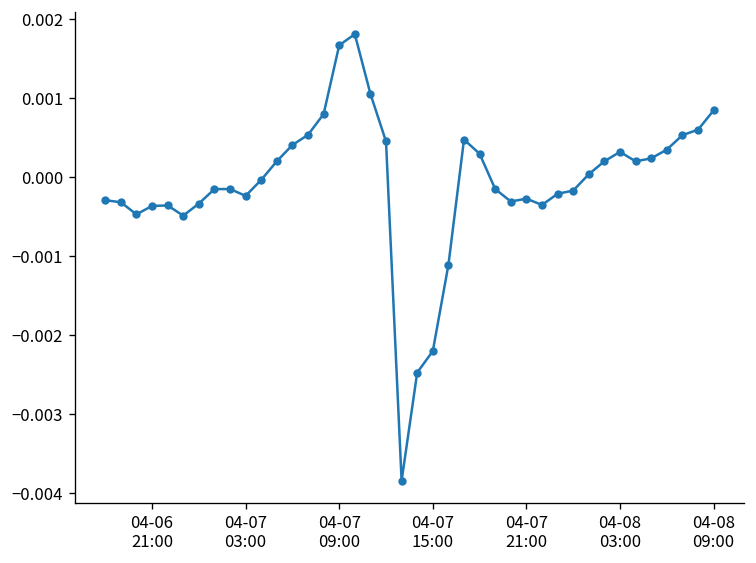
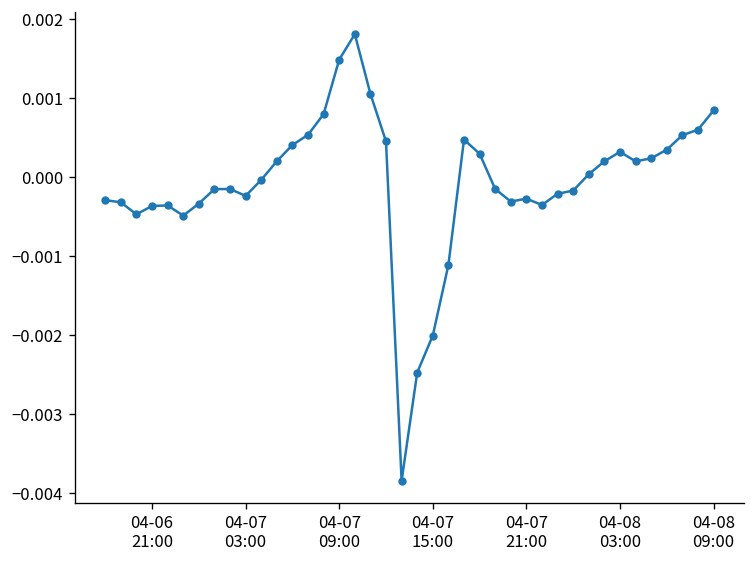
04-07 09:00: 0.0017 -> 0.0015
04-07 15:00: -0.0022 -> -0.0020
